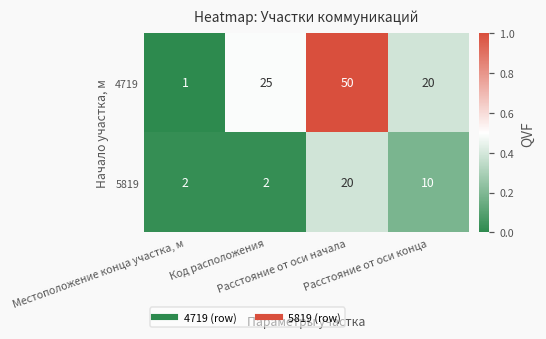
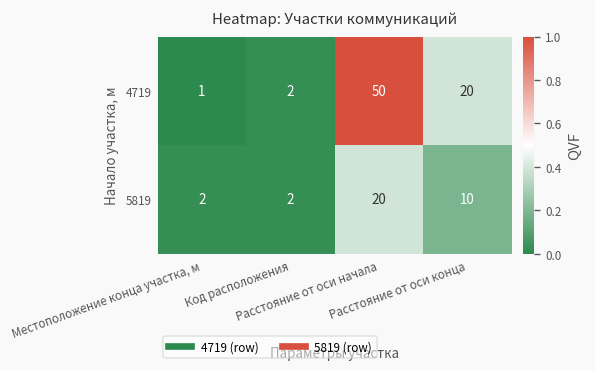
4719, Код расположения: 25 -> 2
